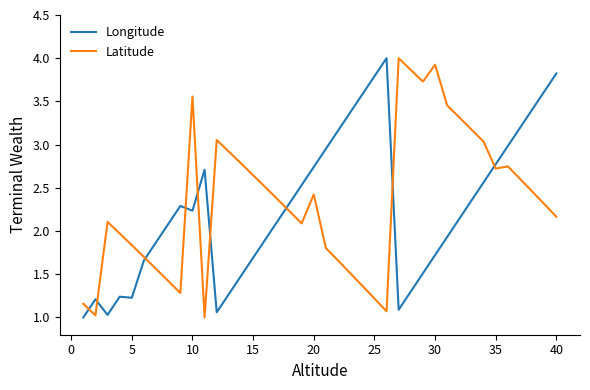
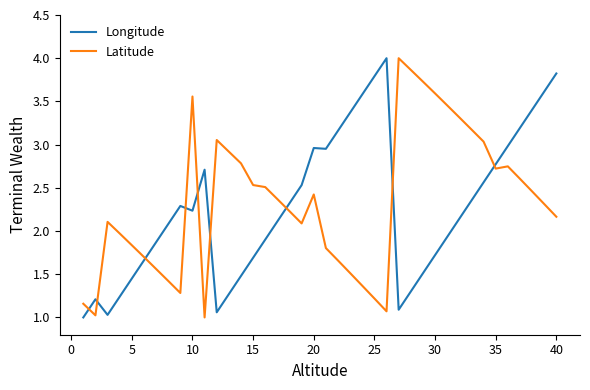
Longitude, 5: 1.2 -> 1.5
Latitude, 15: 2.6 -> 2.5
Longitude, 20: 2.7 -> 3.0
Latitude, 30: 3.9 -> 3.6
